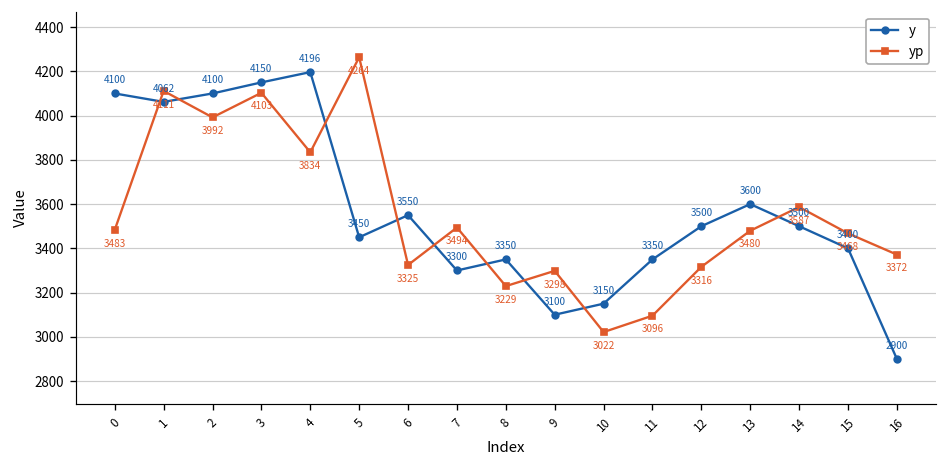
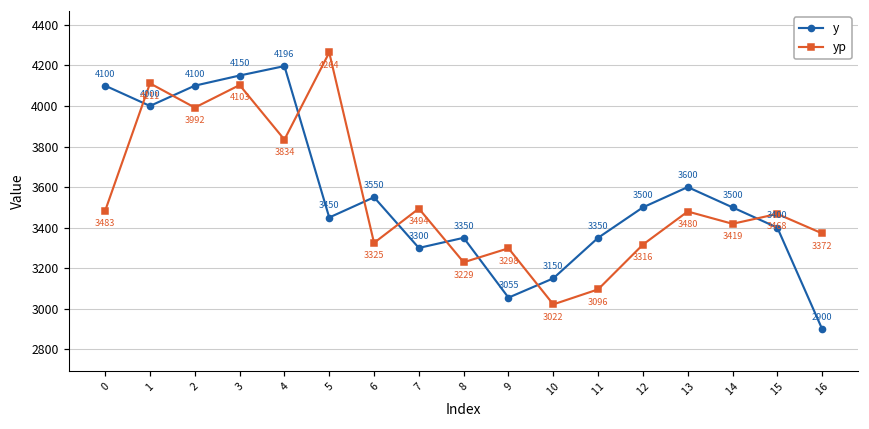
y, 1: 4062 -> 4000
y, 9: 3100 -> 3055
yp, 14: 3587 -> 3419
